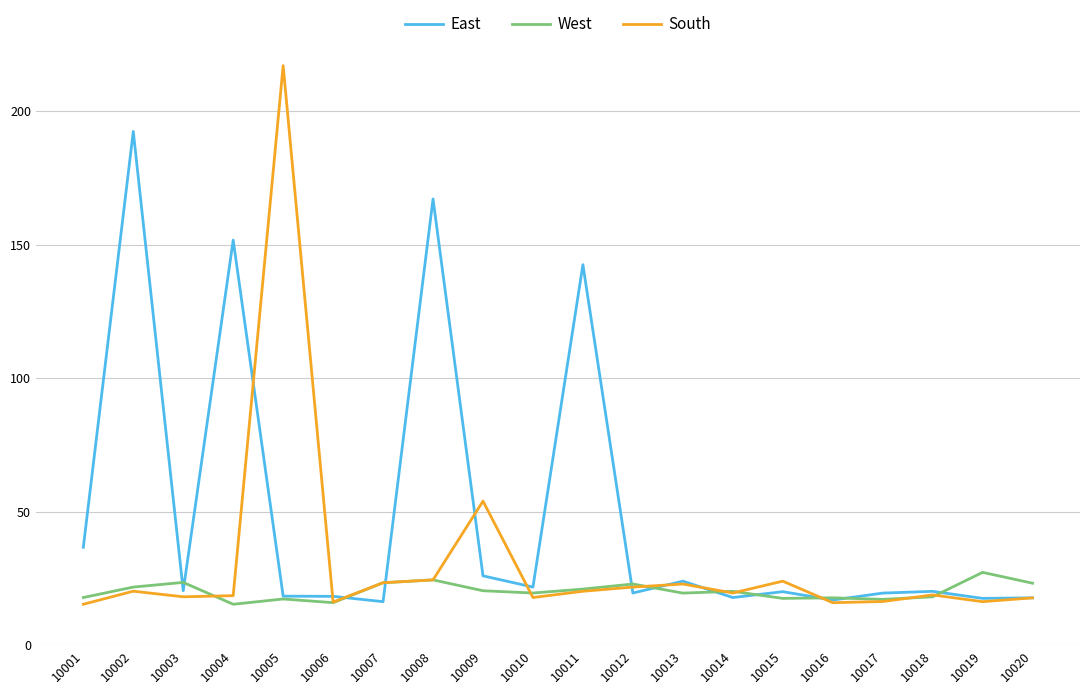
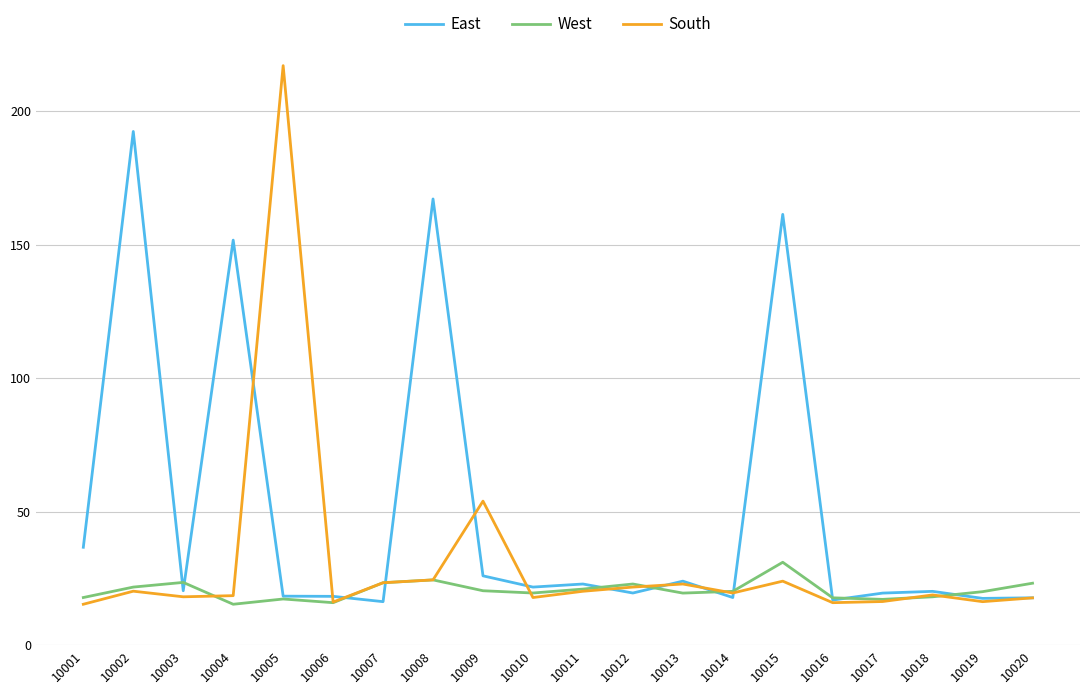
East, 10011: 142 -> 23
East, 10015: 20 -> 161
West, 10015: 18 -> 31
West, 10019: 27 -> 20
